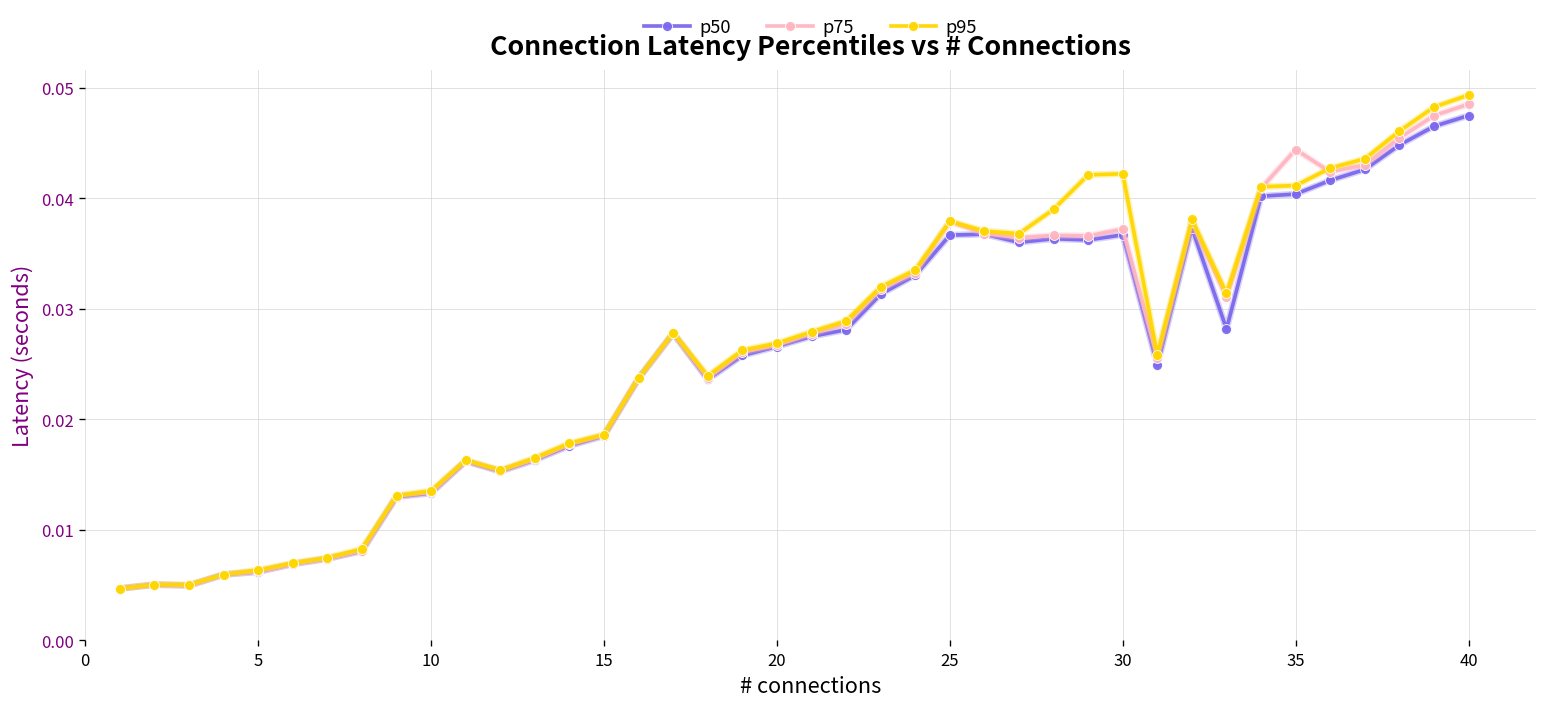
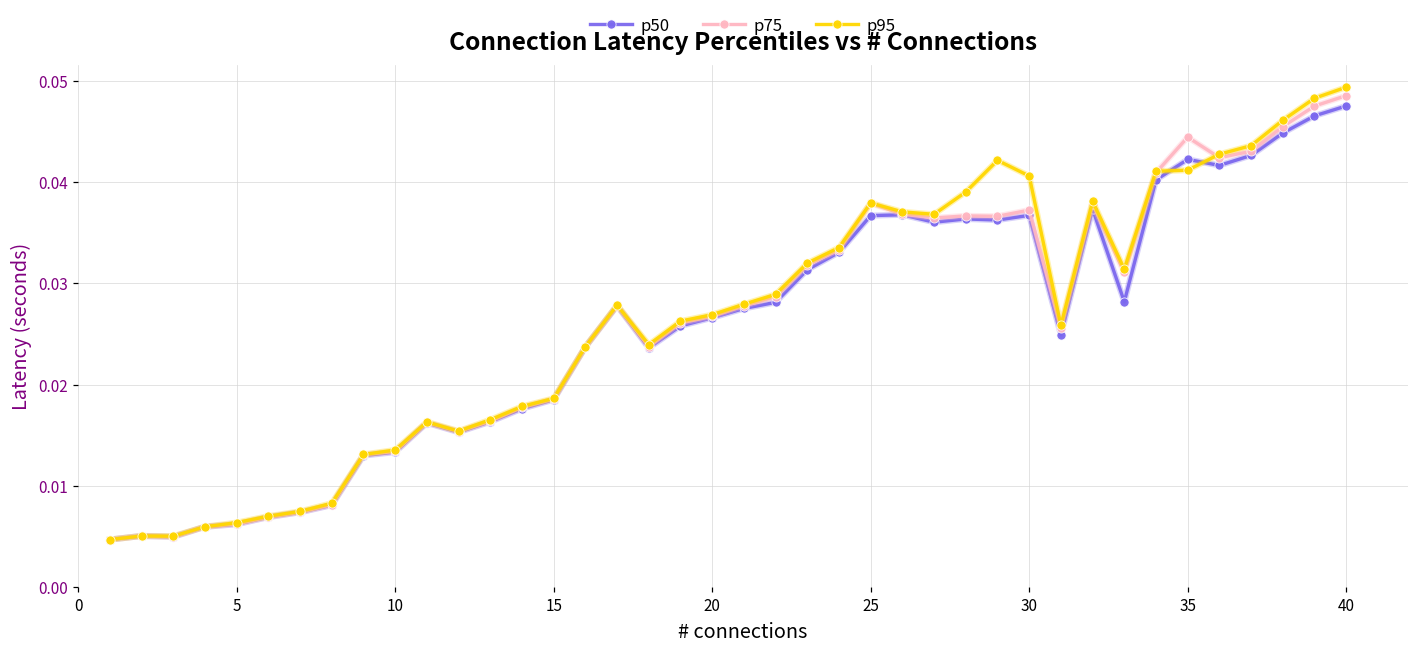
p95, 30: 0.042 -> 0.041
p50, 35: 0.040 -> 0.042
